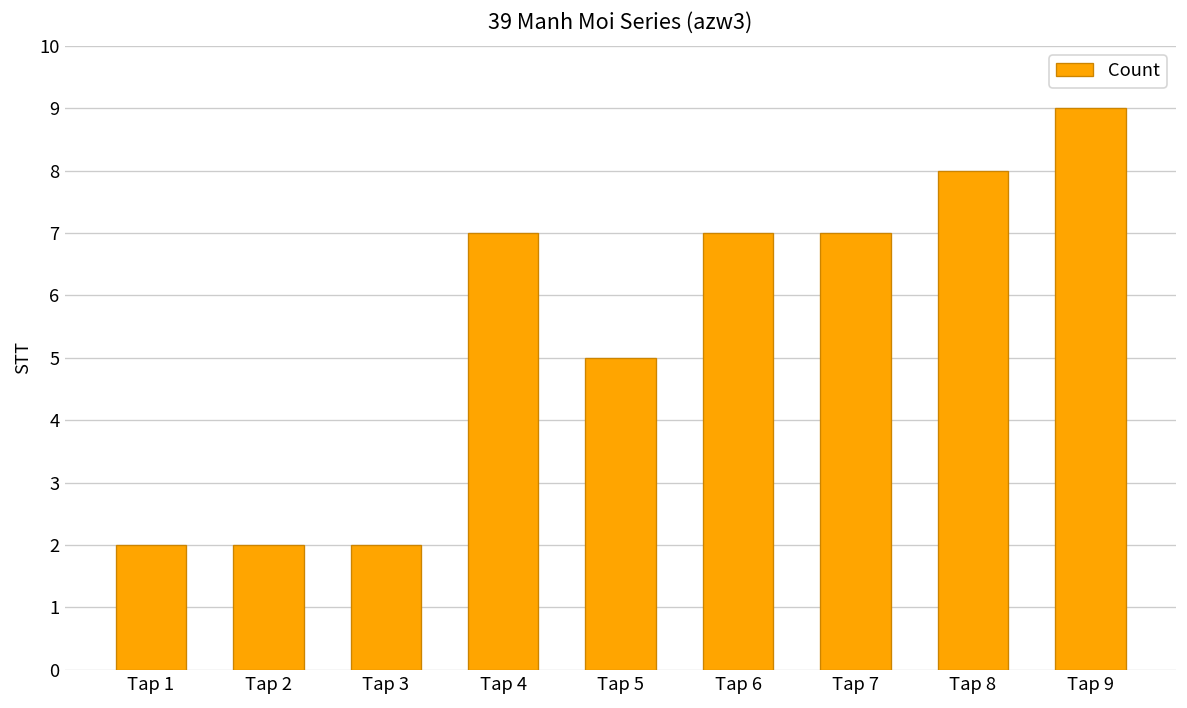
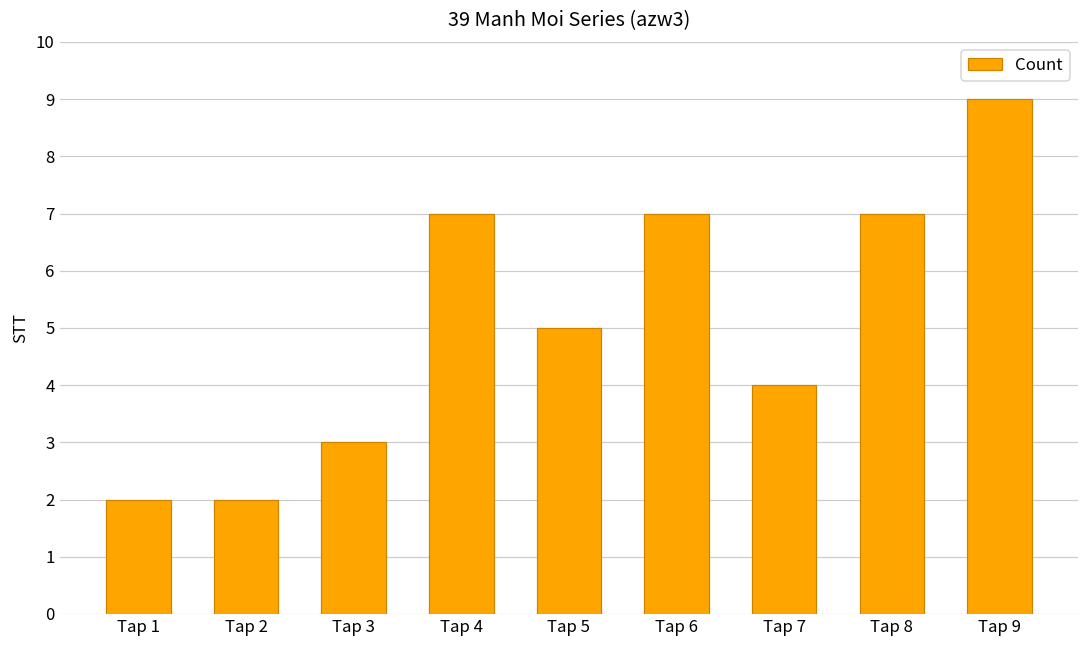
Tap 3: 2 -> 3
Tap 7: 7 -> 4
Tap 8: 8 -> 7
